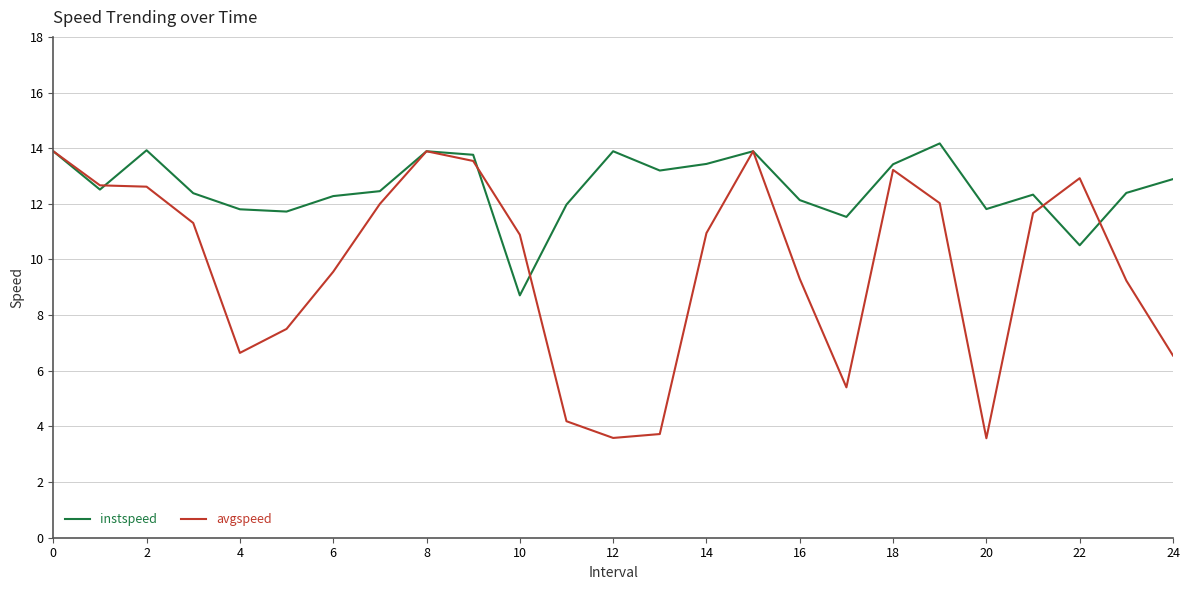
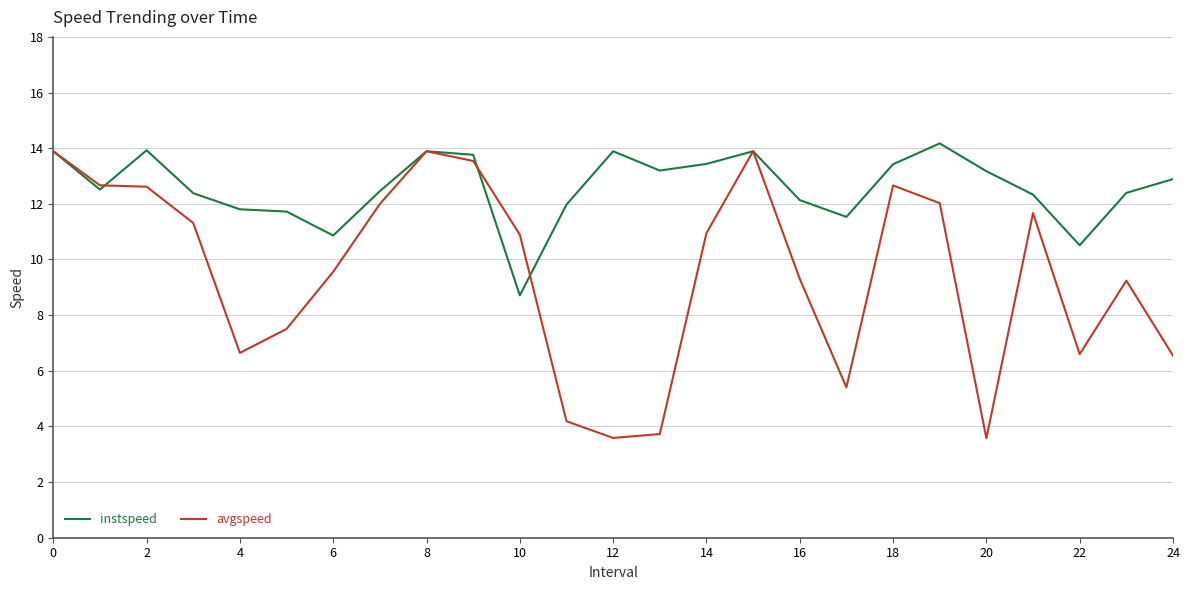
instspeed, 6: 12.3 -> 10.9
avgspeed, 18: 13.2 -> 12.7
instspeed, 20: 11.8 -> 13.2
avgspeed, 22: 12.9 -> 6.6
